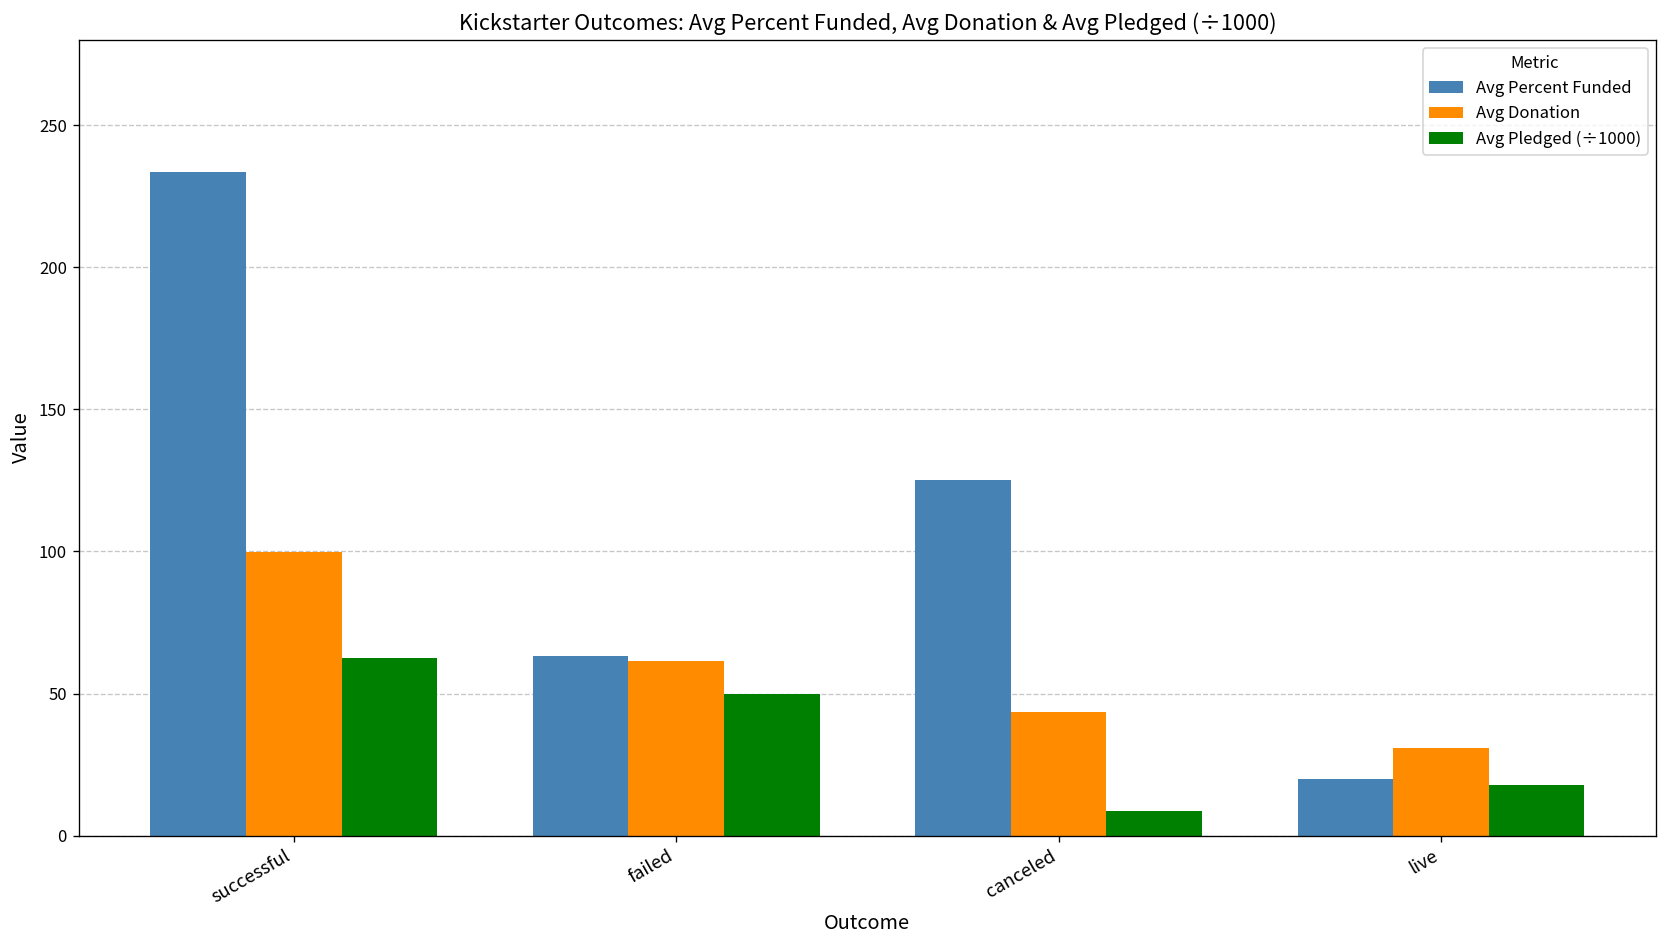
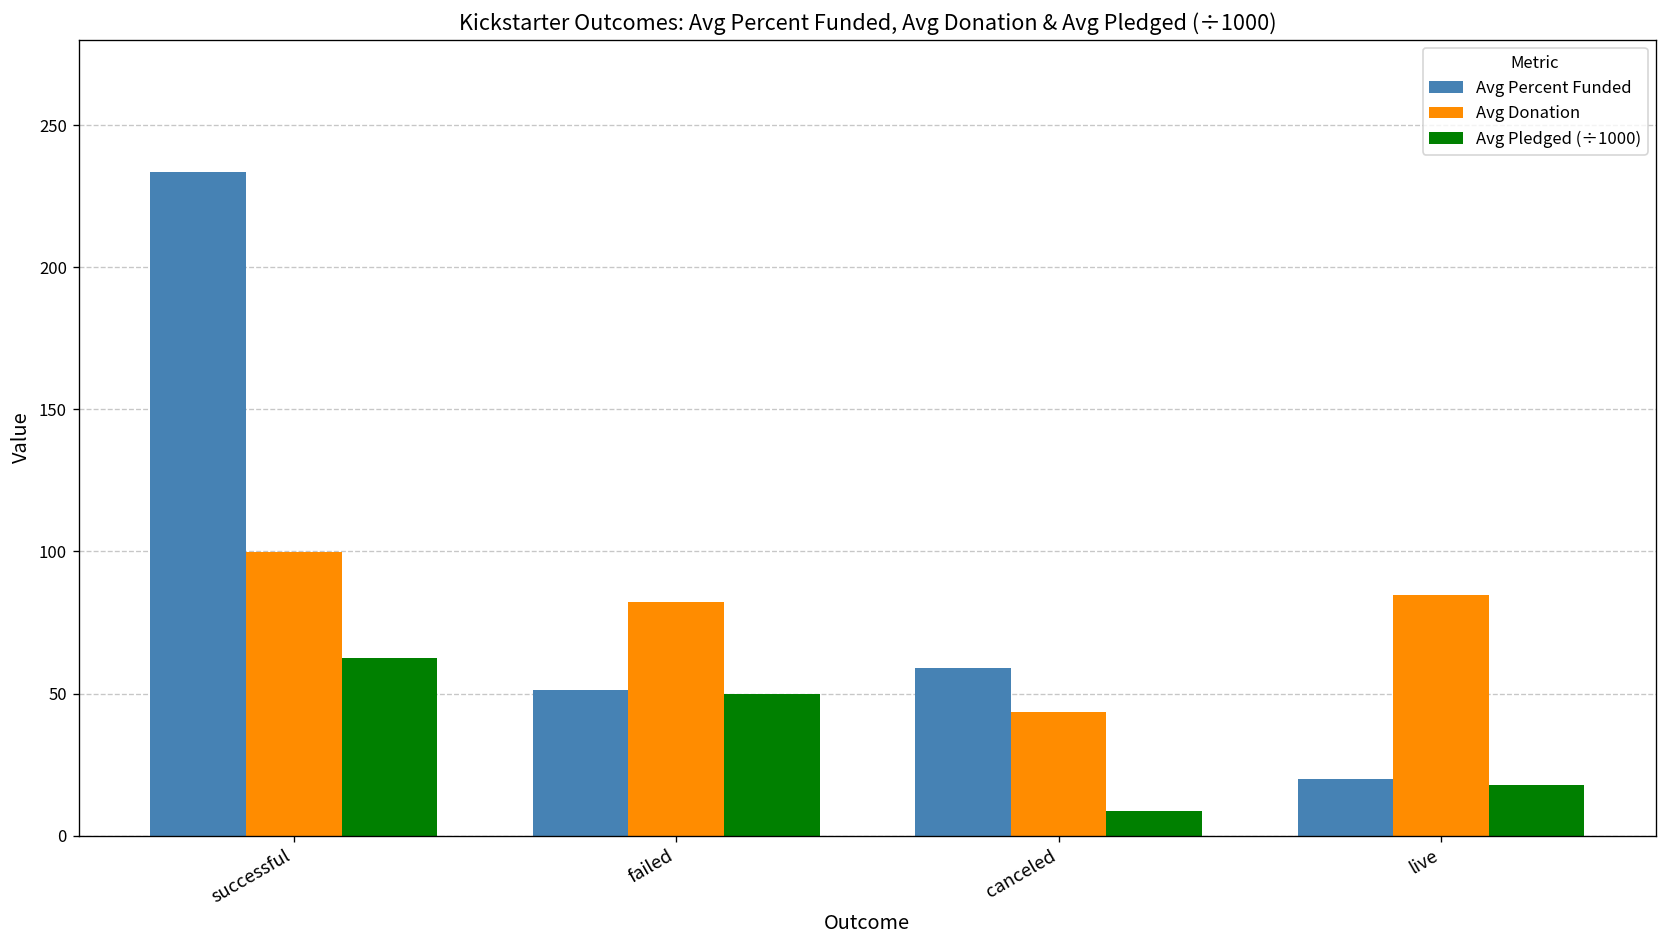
Avg Percent Funded, failed: 63 -> 51
Avg Donation, failed: 61 -> 82
Avg Percent Funded, canceled: 125 -> 59
Avg Donation, live: 31 -> 85
